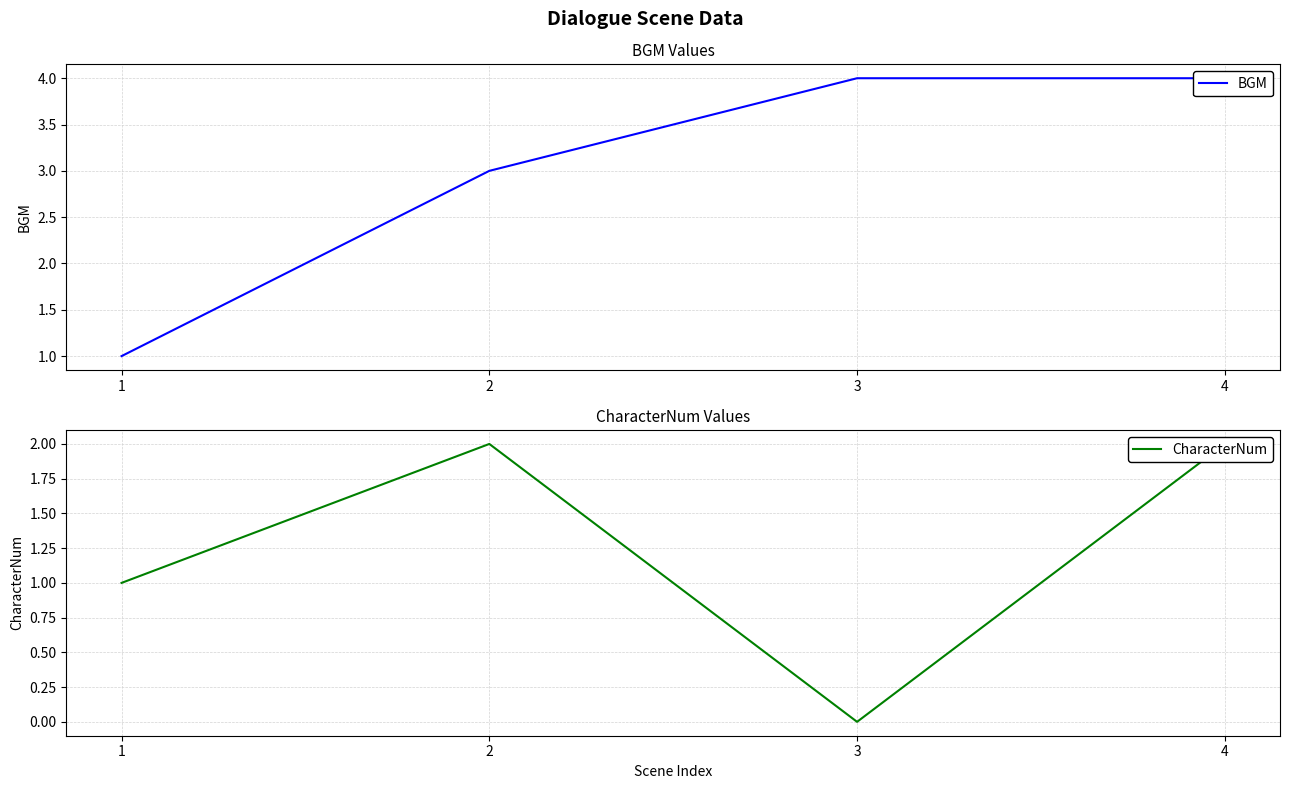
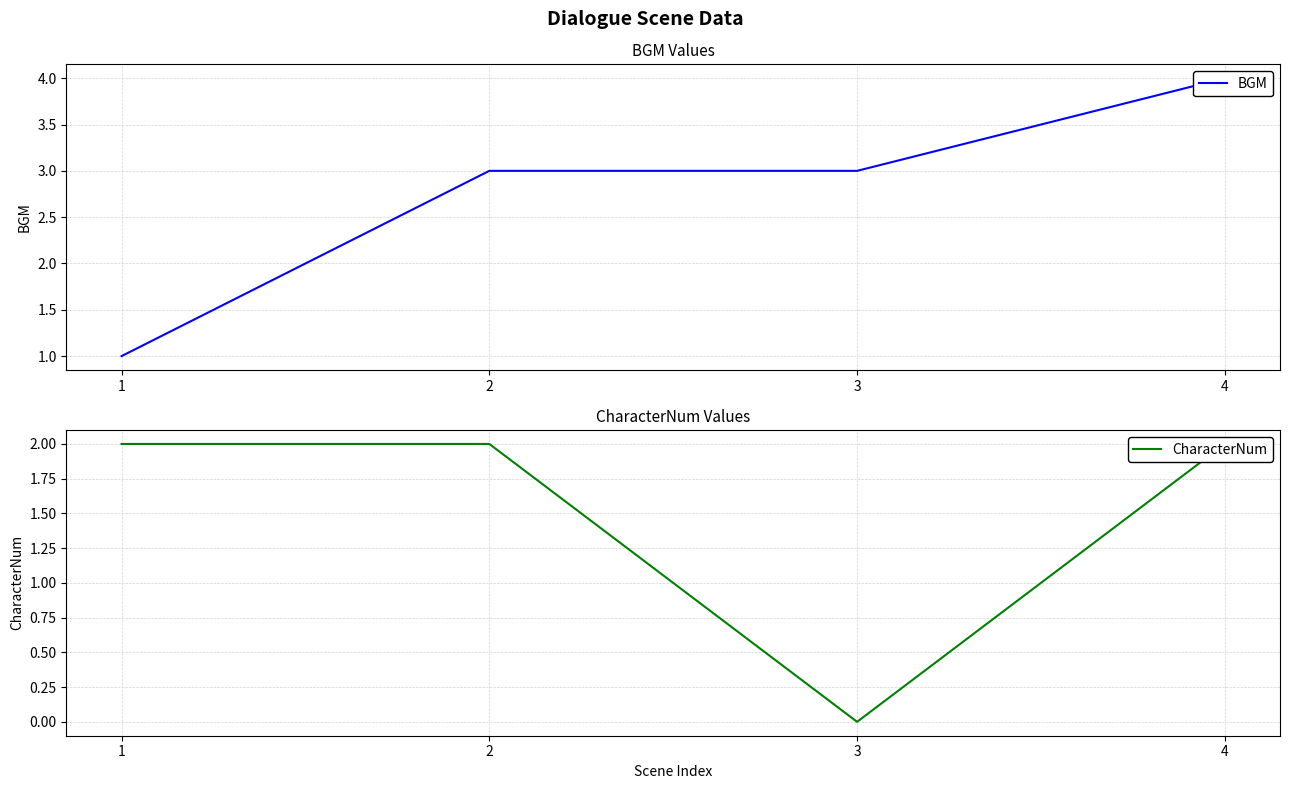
BGM Values, 3: 4 -> 3
CharacterNum Values, 1: 1 -> 2
